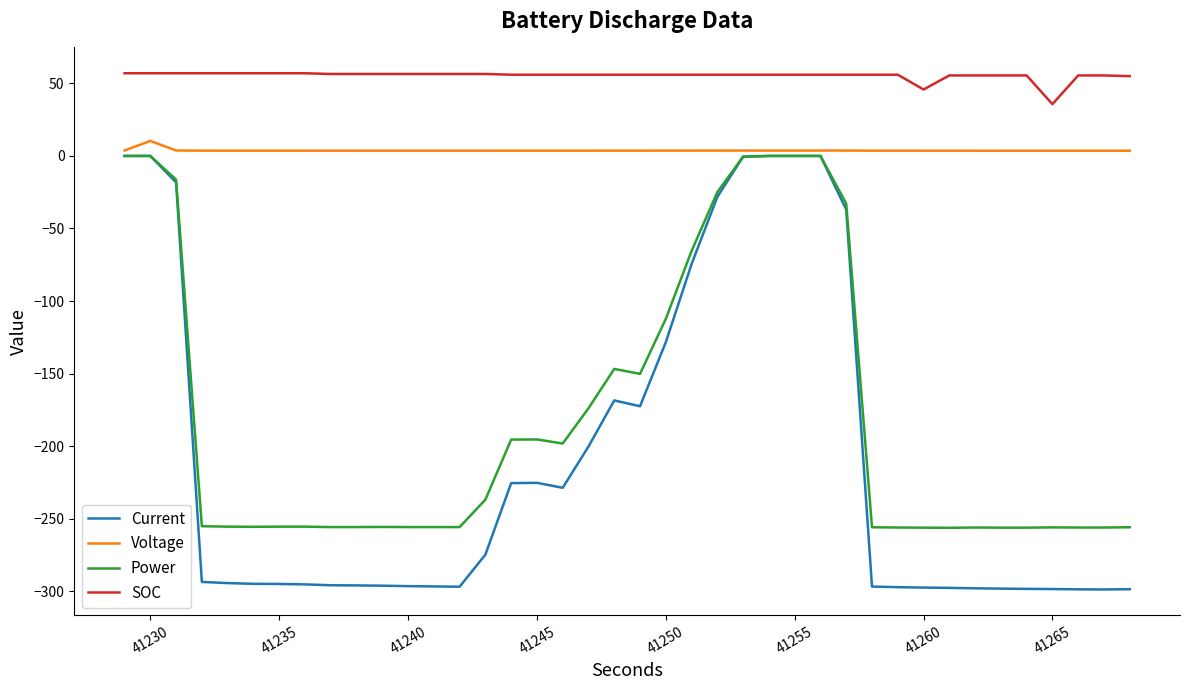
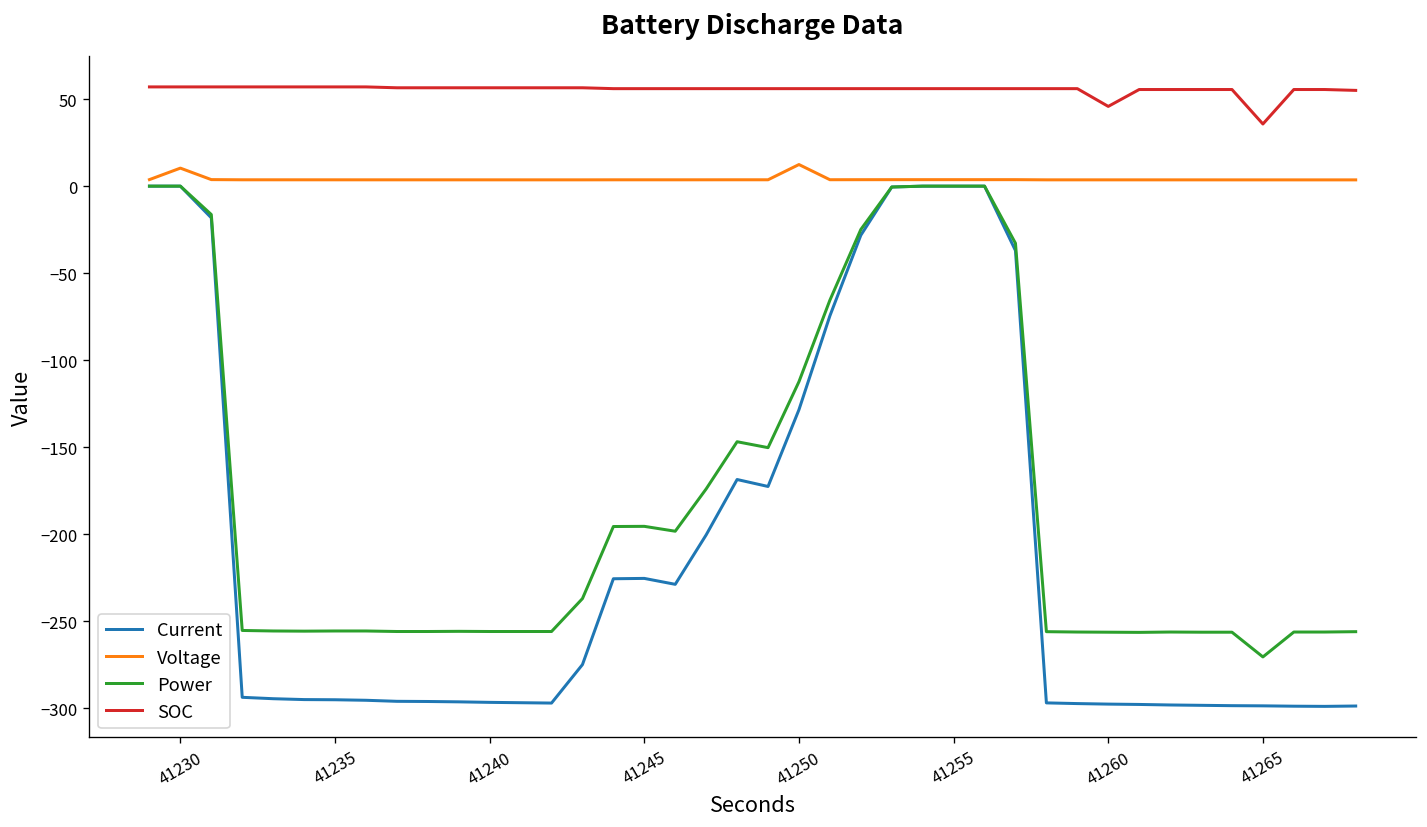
Voltage, 41250: 4 -> 12
Power, 41265: -256 -> -270
